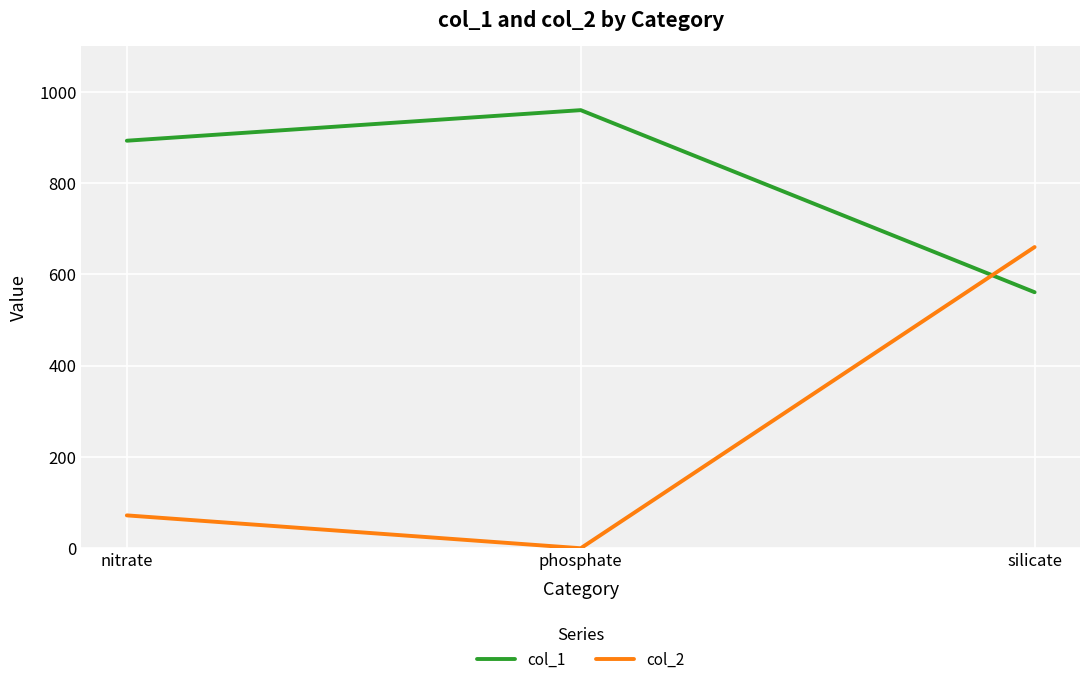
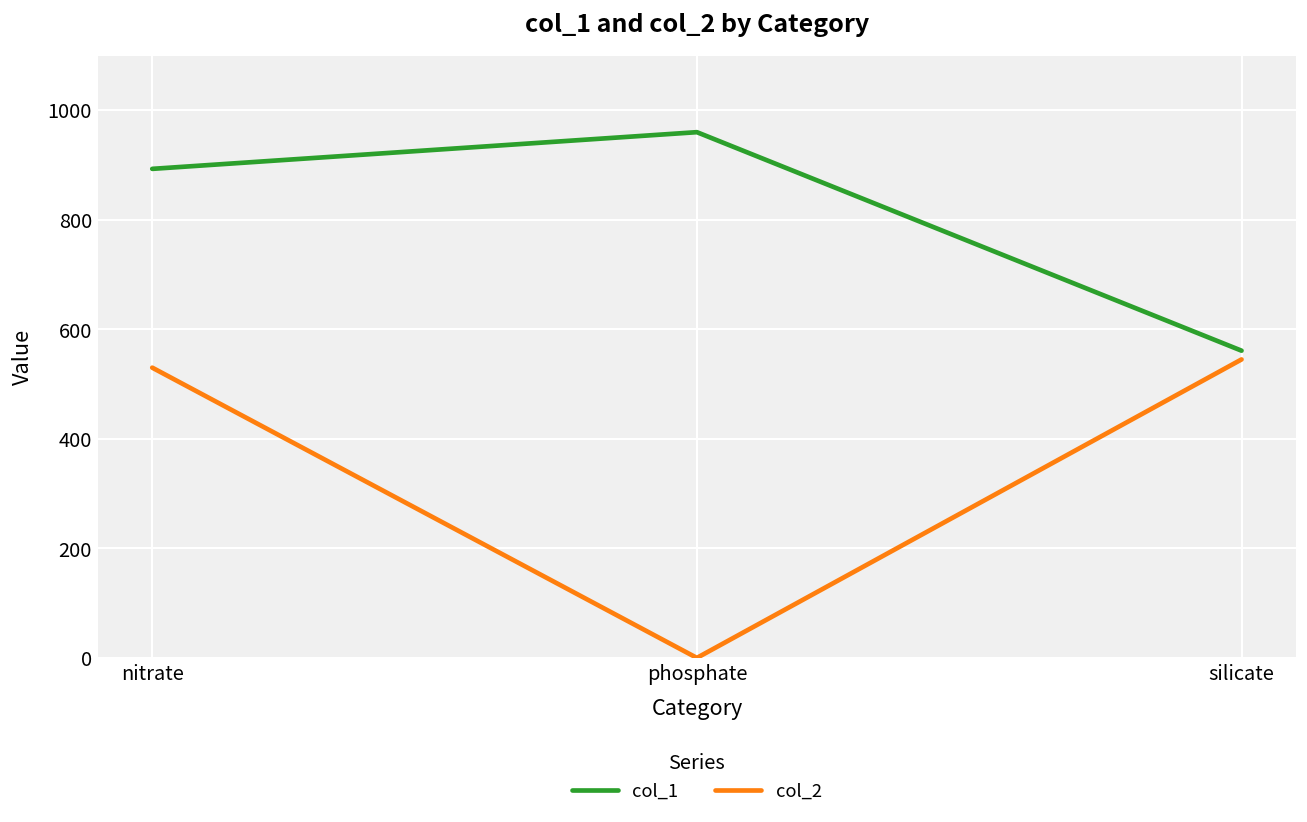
col_2, nitrate: 70 -> 530
col_2, silicate: 660 -> 550
